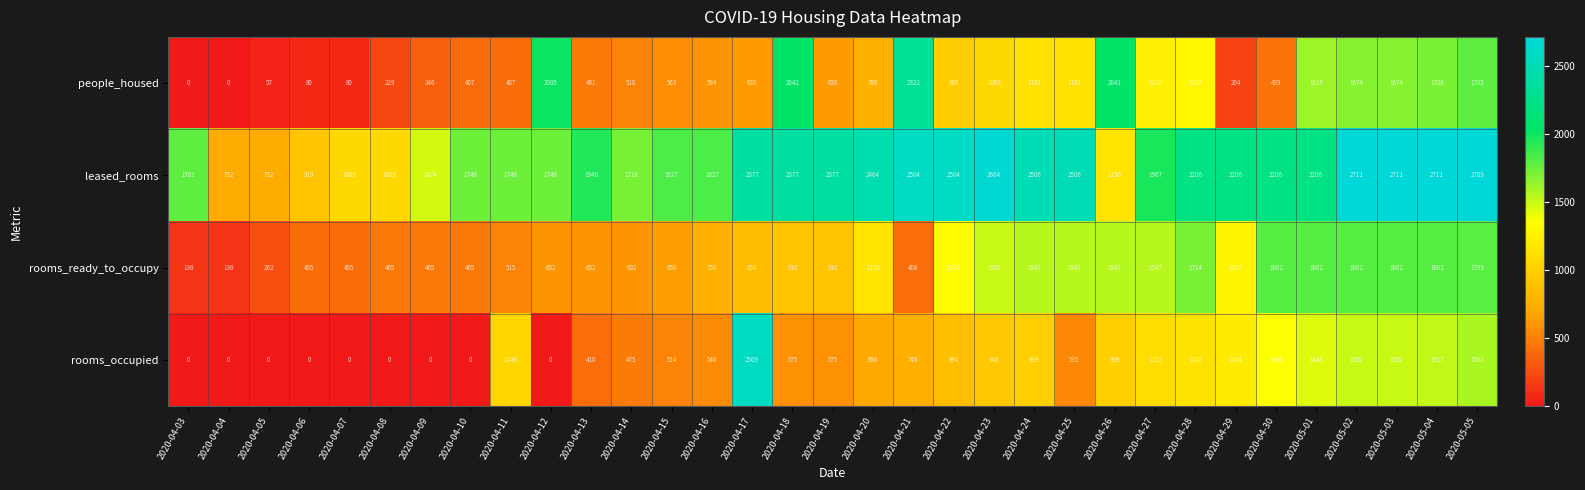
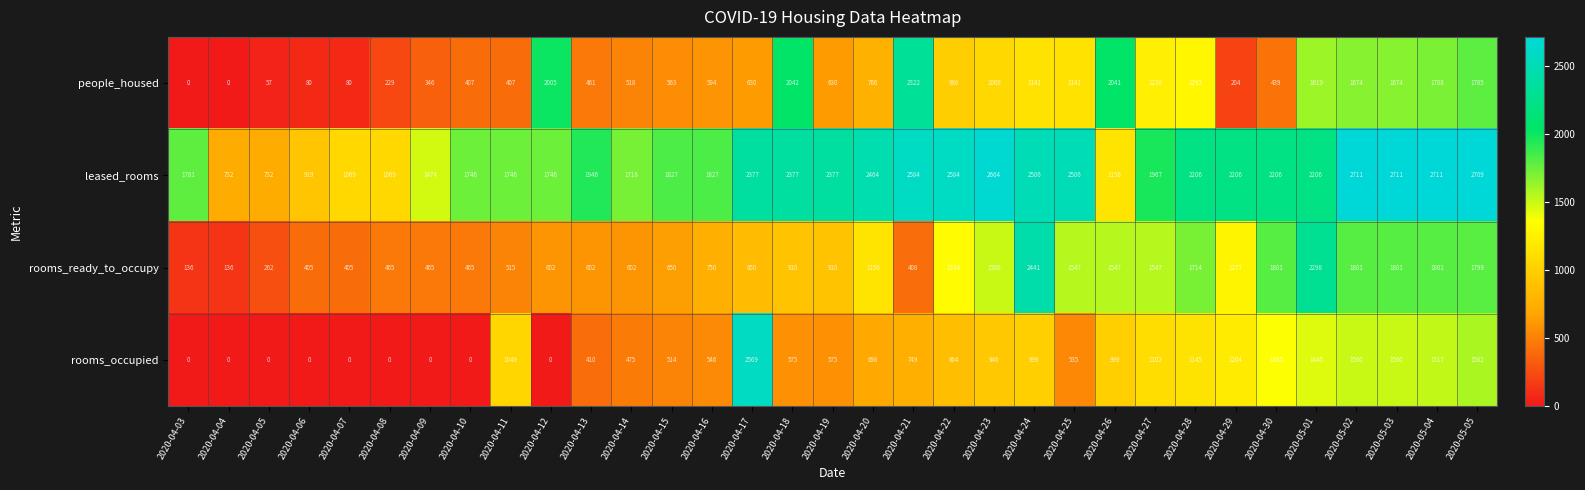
rooms_ready_to_occupy, 2020-04-24: 1547 -> 2441
rooms_ready_to_occupy, 2020-05-01: 1801 -> 2298
